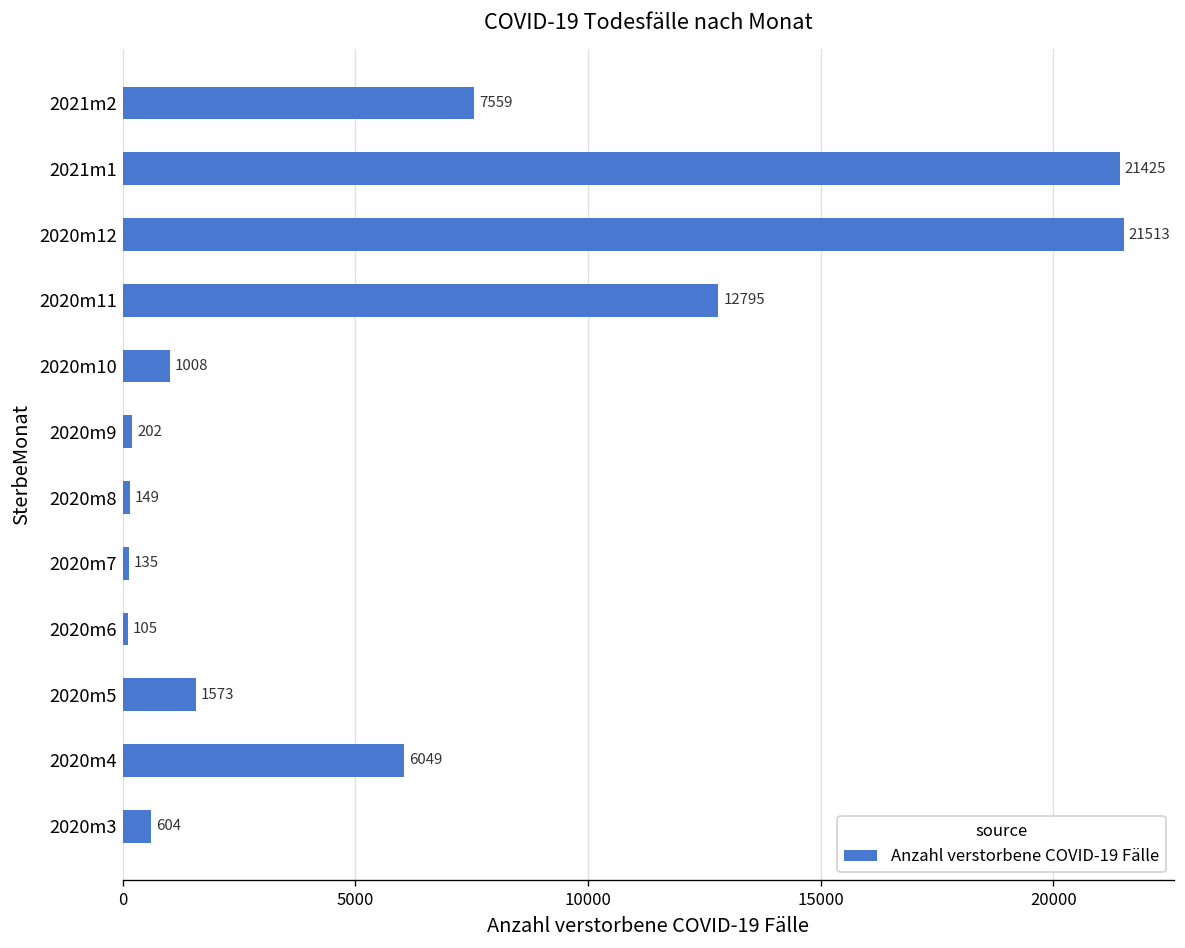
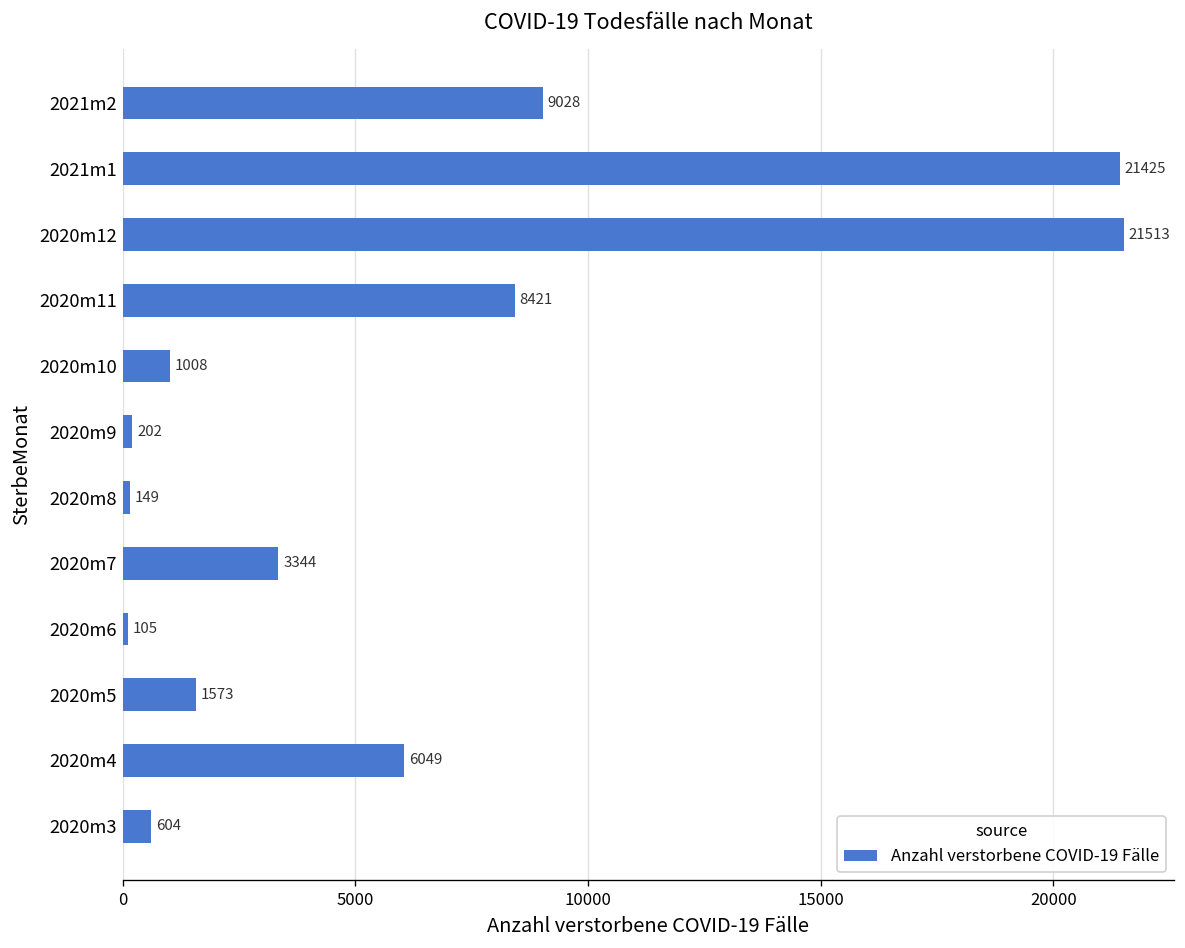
2021m2: 7559 -> 9028
2020m11: 12795 -> 8421
2020m7: 135 -> 3344
